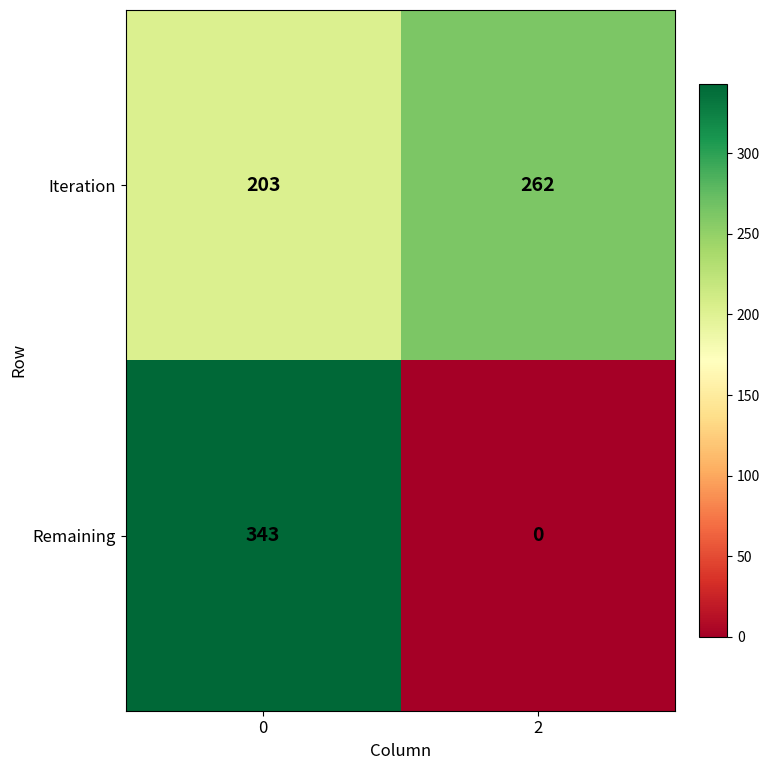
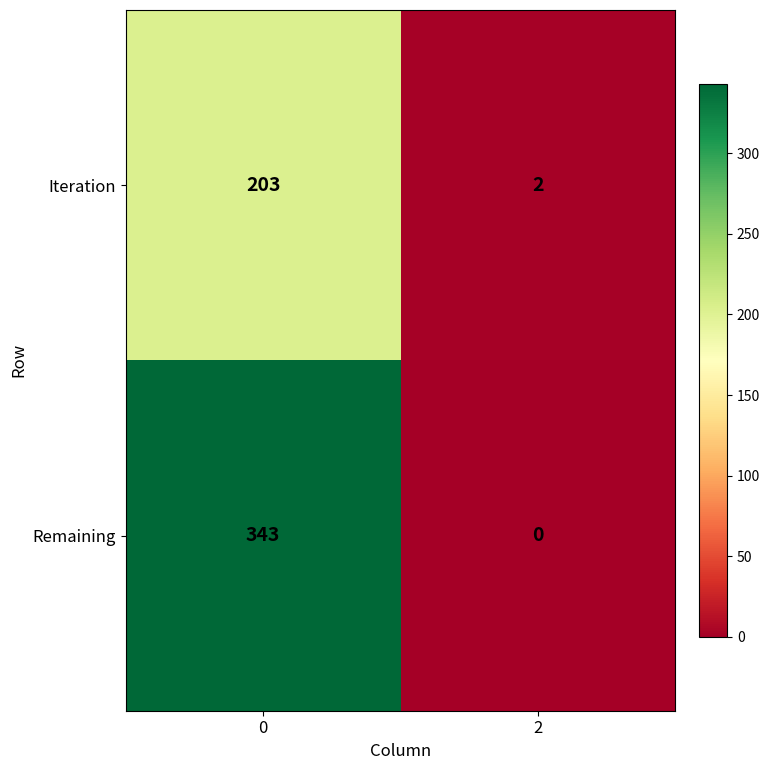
Iteration, 2: 262 -> 2
